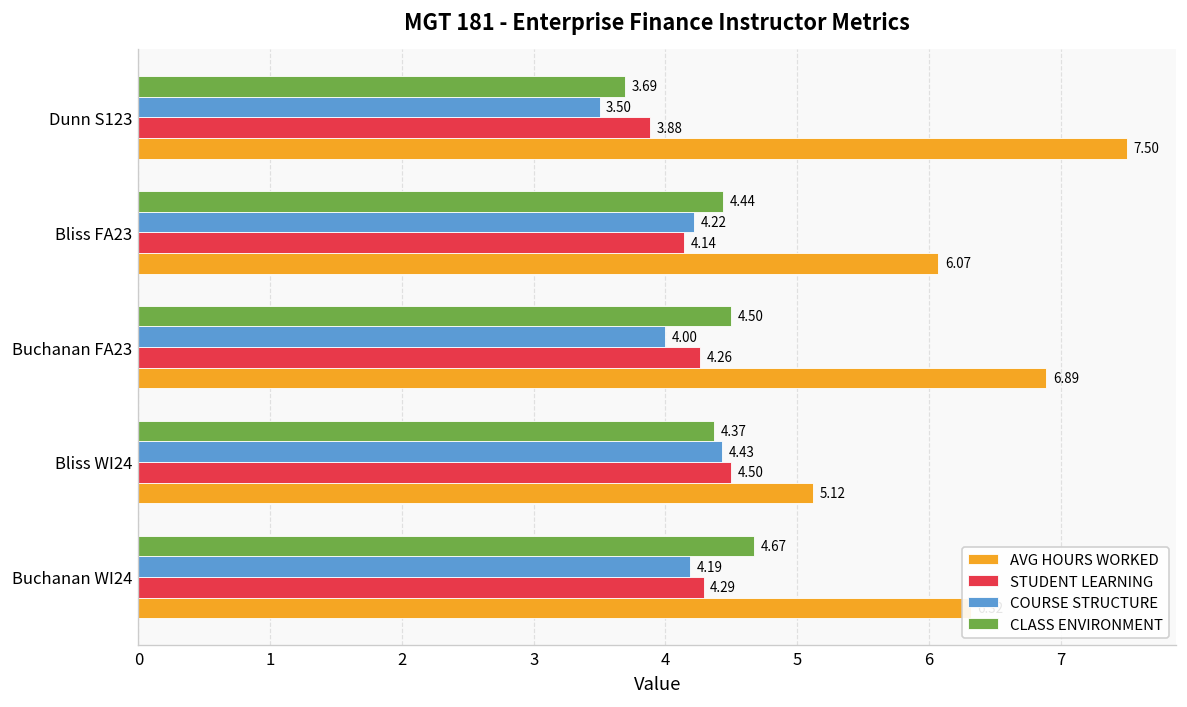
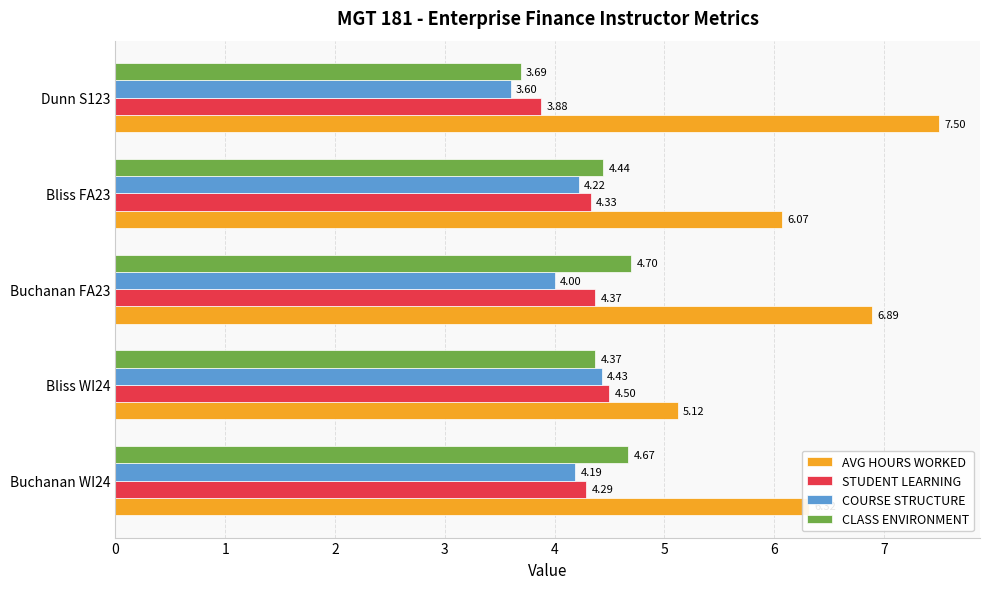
COURSE STRUCTURE, Dunn S123: 3.50 -> 3.60
STUDENT LEARNING, Bliss FA23: 4.14 -> 4.33
CLASS ENVIRONMENT, Buchanan FA23: 4.50 -> 4.70
STUDENT LEARNING, Buchanan FA23: 4.26 -> 4.37
